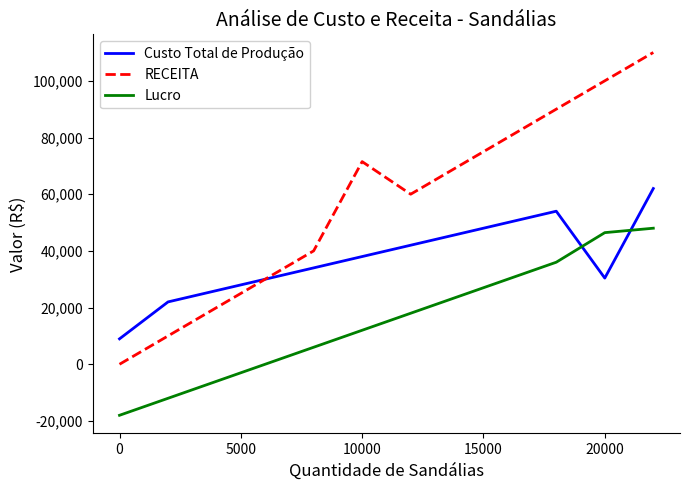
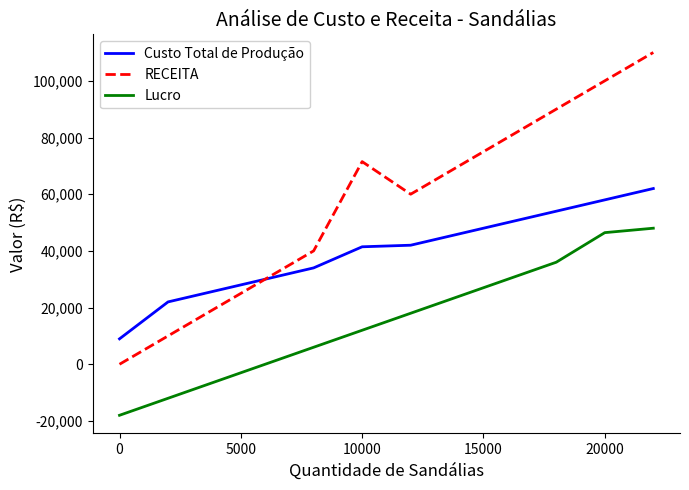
Custo Total de Produção, 10000: 38,000 -> 41,000
Custo Total de Produção, 20000: 30,000 -> 58,000
